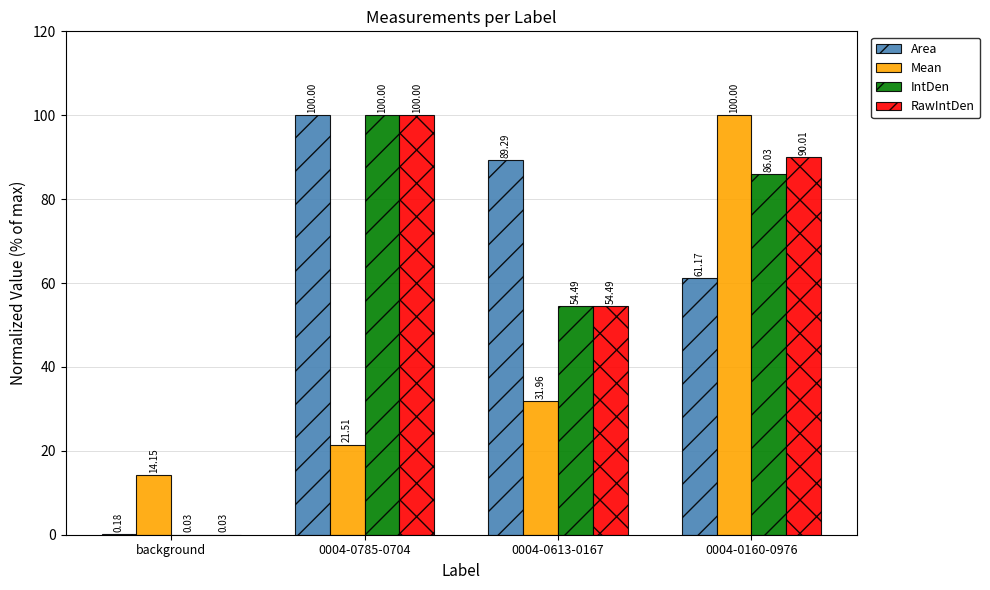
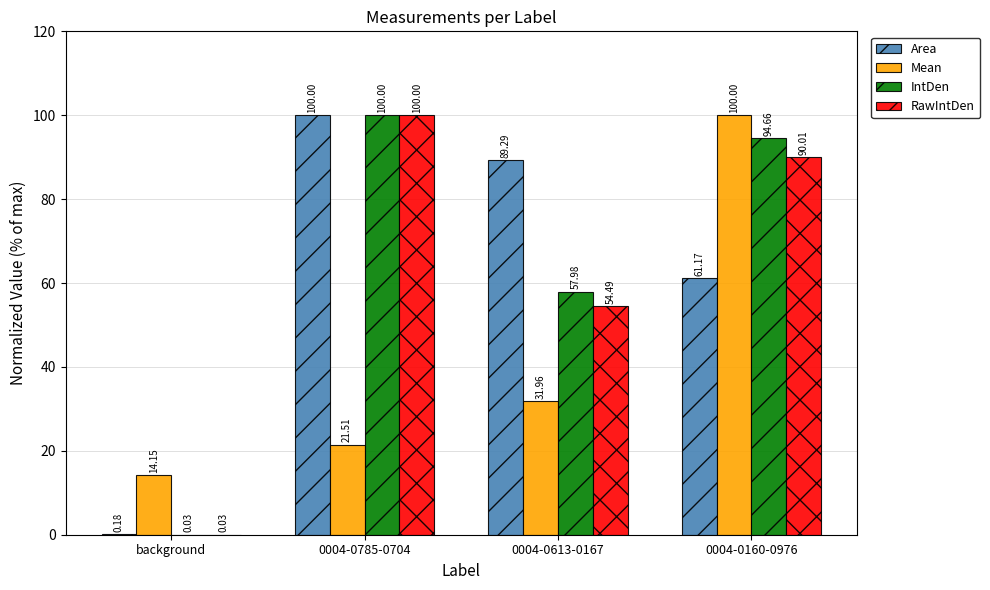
IntDen, 0004-0613-0167: 54.49 -> 57.98
IntDen, 0004-0160-0976: 86.03 -> 94.66
